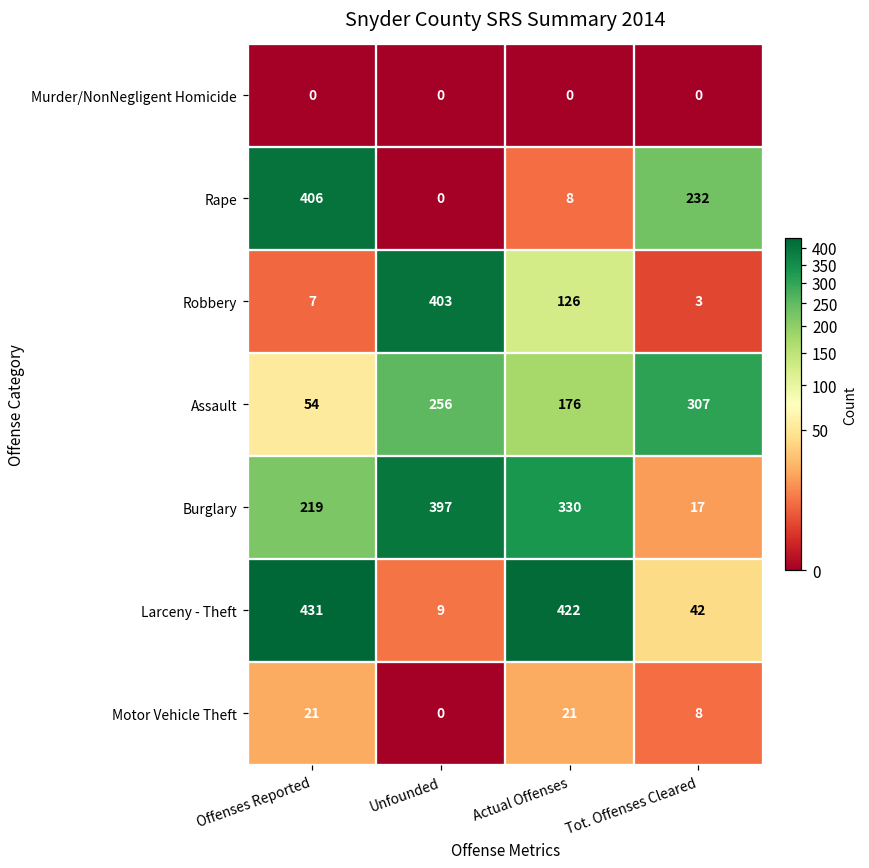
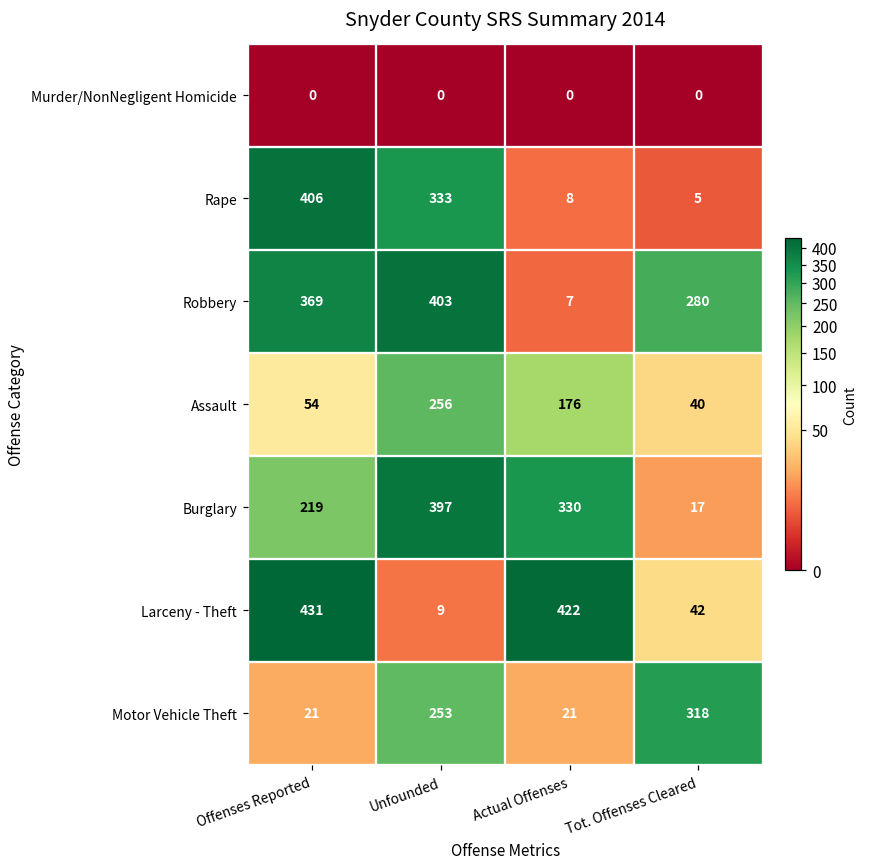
Rape, Unfounded: 0 -> 333
Rape, Tot. Offenses Cleared: 232 -> 5
Robbery, Offenses Reported: 7 -> 369
Robbery, Actual Offenses: 126 -> 7
Robbery, Tot. Offenses Cleared: 3 -> 280
Assault, Tot. Offenses Cleared: 307 -> 40
Motor Vehicle Theft, Unfounded: 0 -> 253
Motor Vehicle Theft, Tot. Offenses Cleared: 8 -> 318
